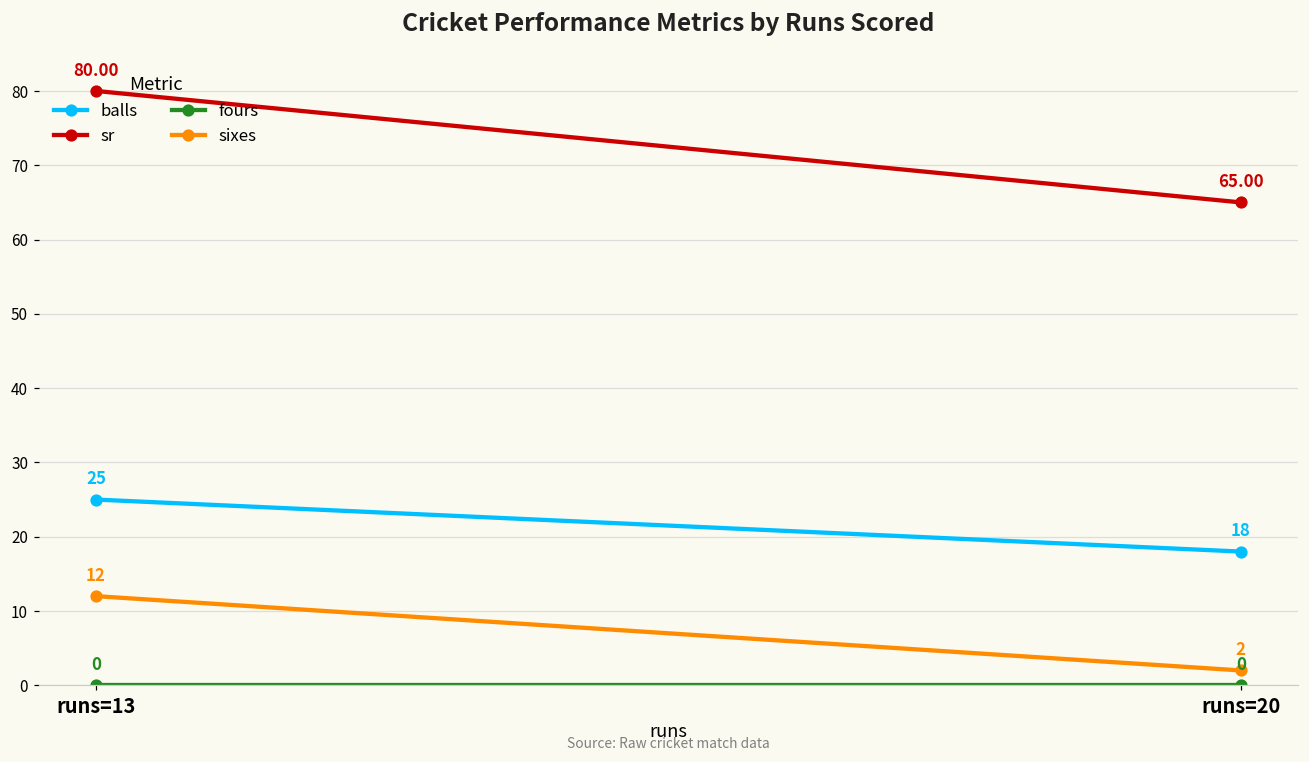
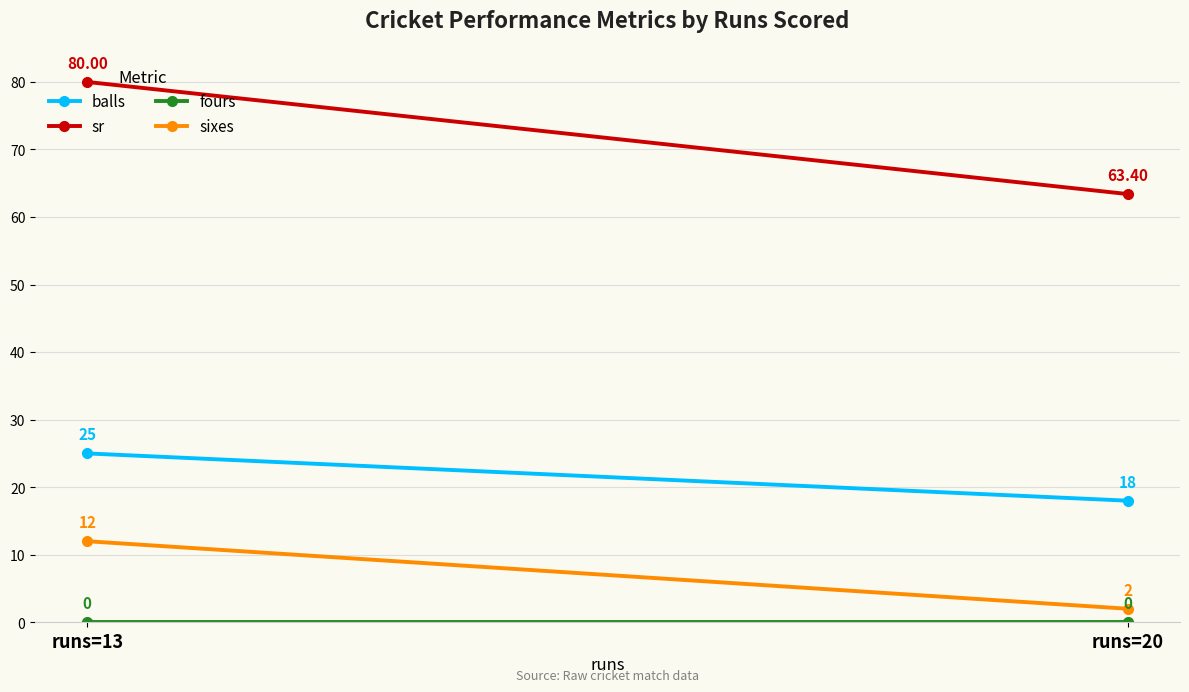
sr, runs=20: 65.00 -> 63.40
